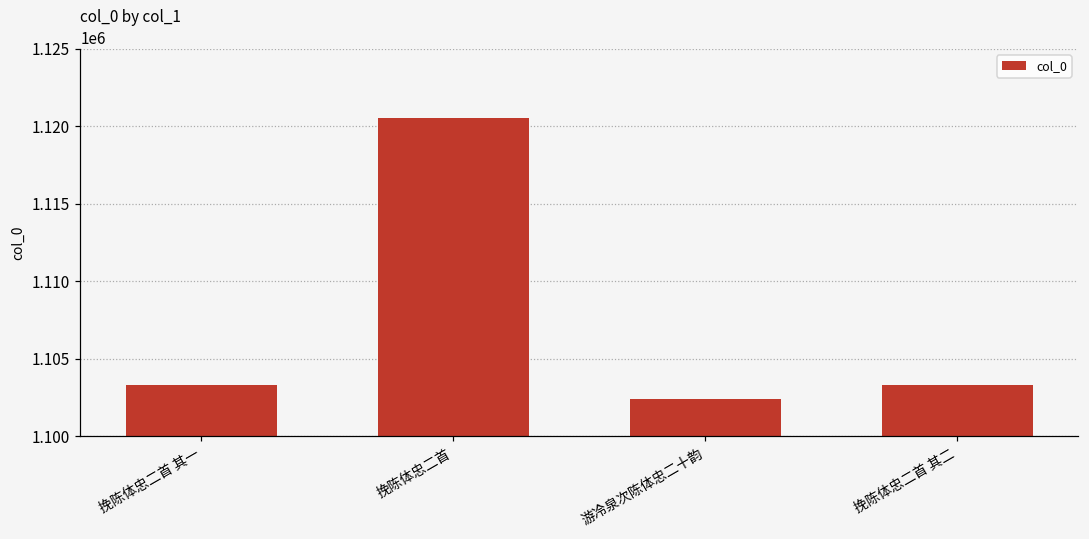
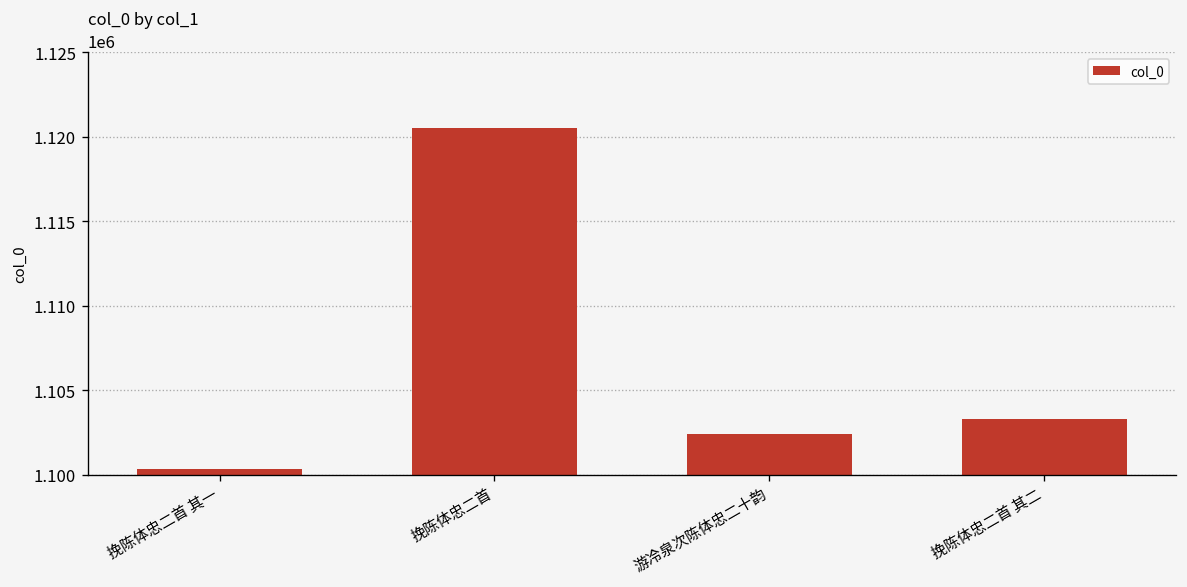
挽陈体忠二首 其一: 1103300 -> 1100300
